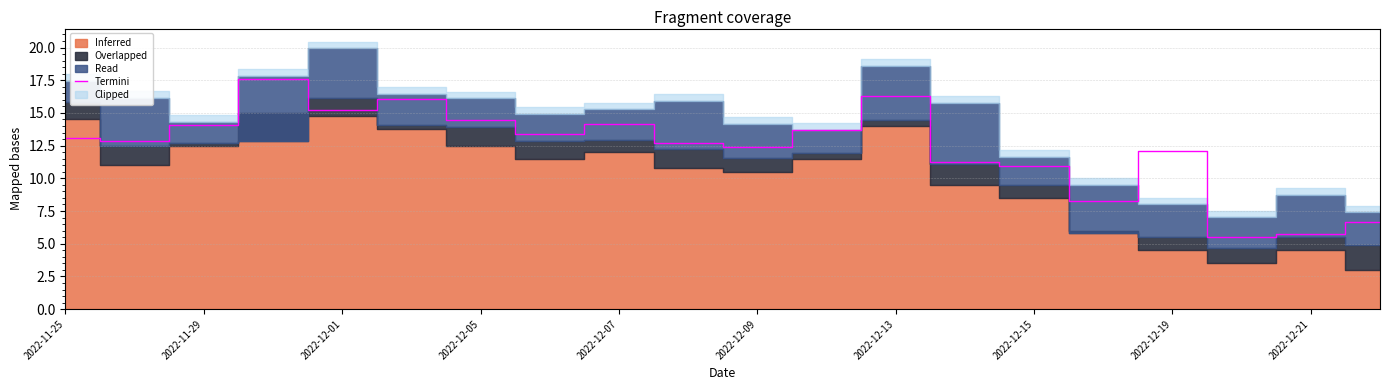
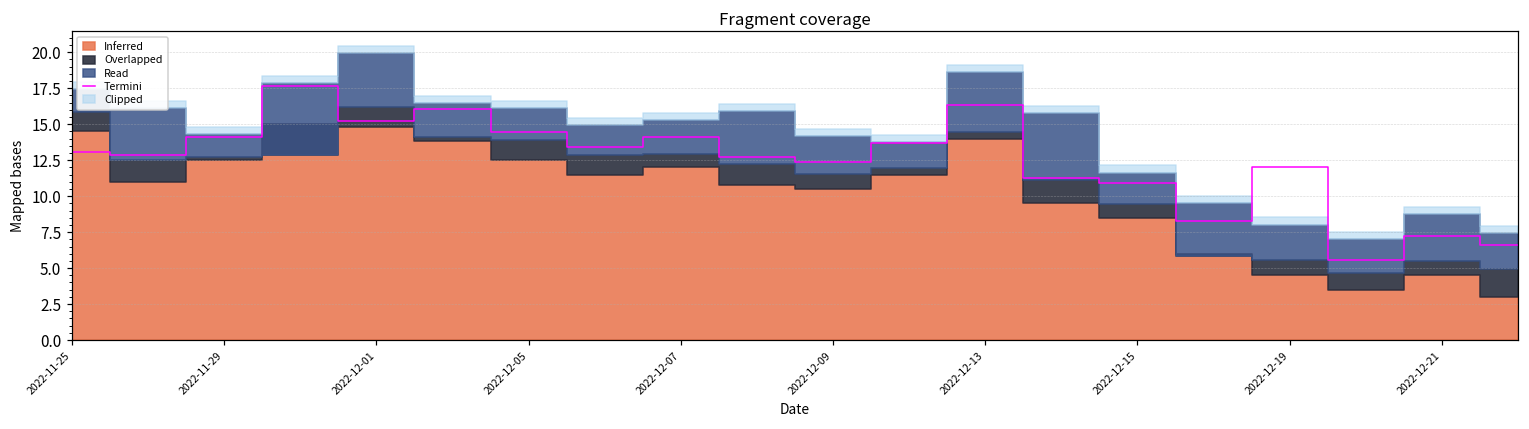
Termini, 2022-12-21: 5.7 -> 7.2
